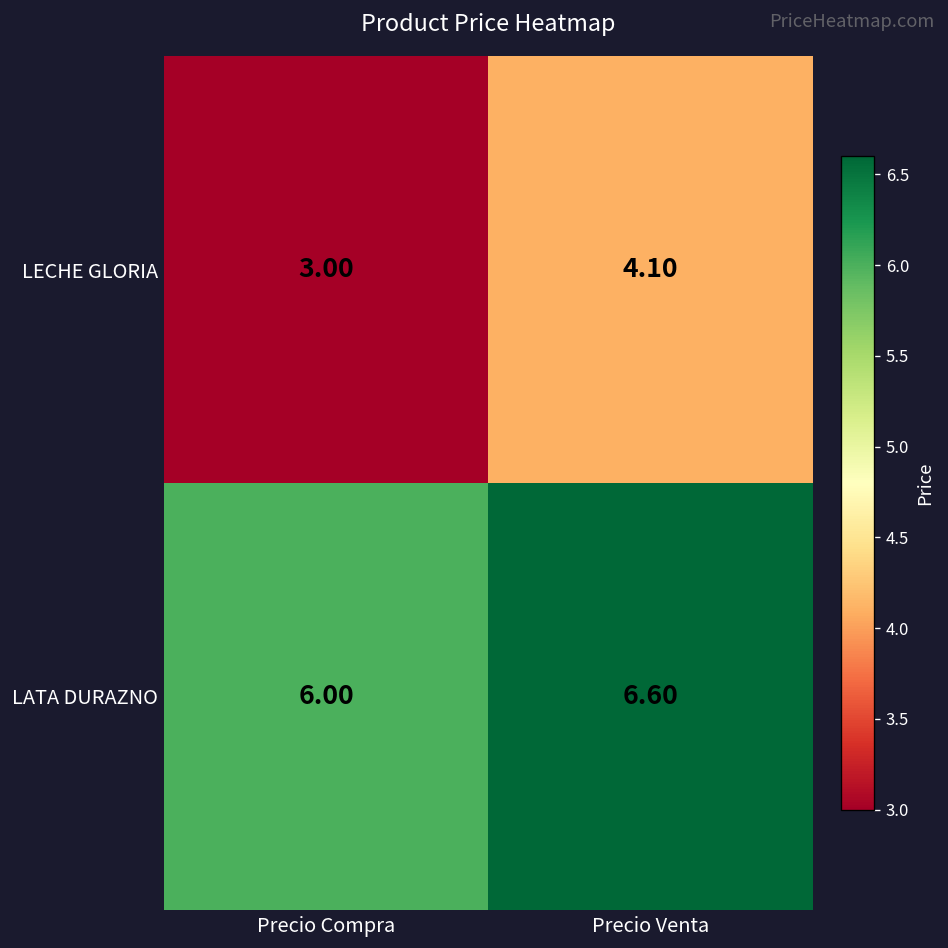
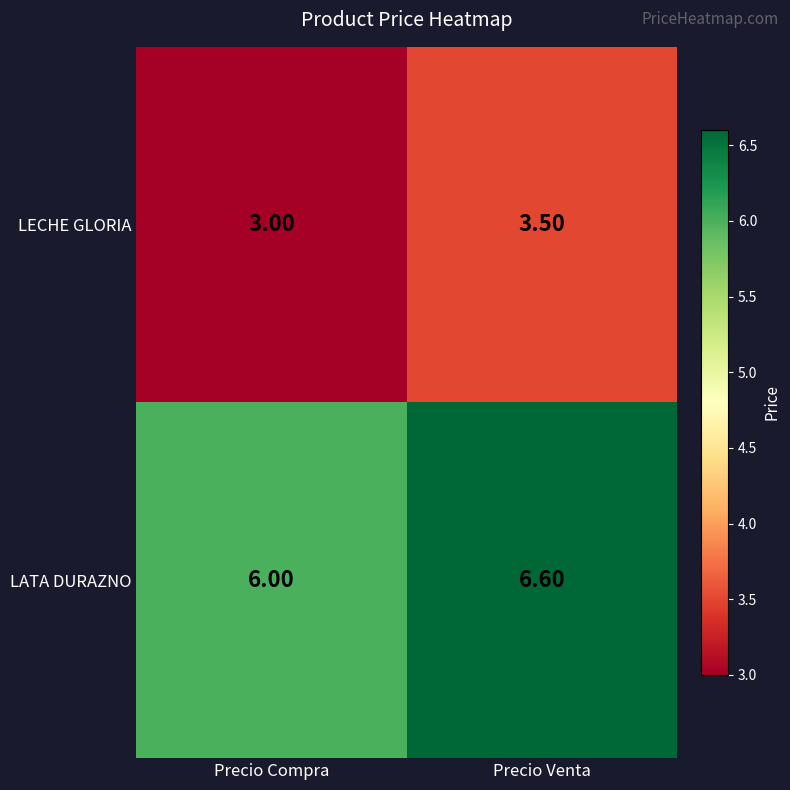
LECHE GLORIA, Precio Venta: 4.10 -> 3.50
